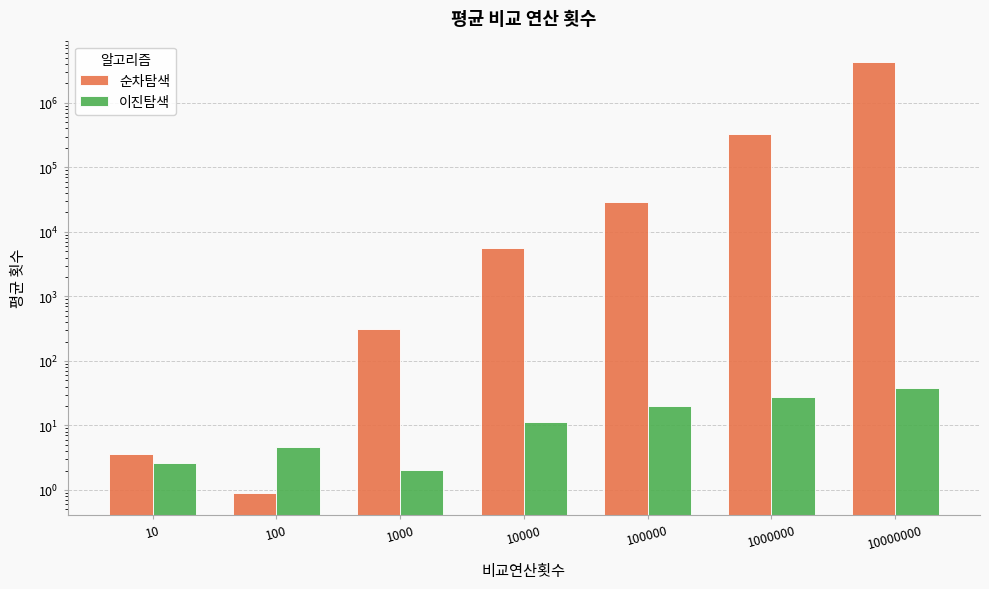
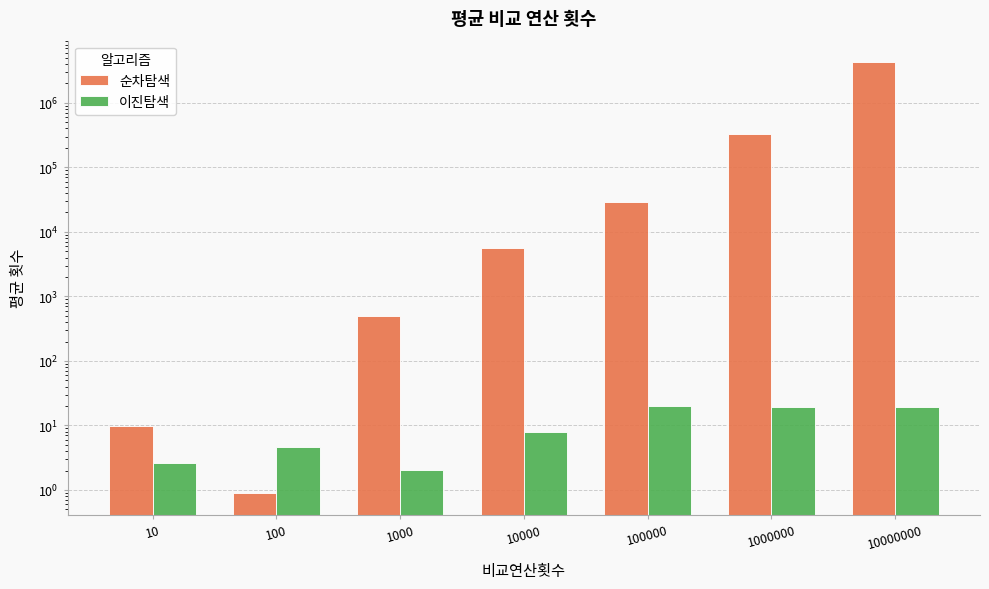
순차탐색, 10: 4 -> 10
순차탐색, 1000: 300 -> 500
이진탐색, 10000: 11 -> 8
이진탐색, 1000000: 28 -> 19
이진탐색, 10000000: 40 -> 19
